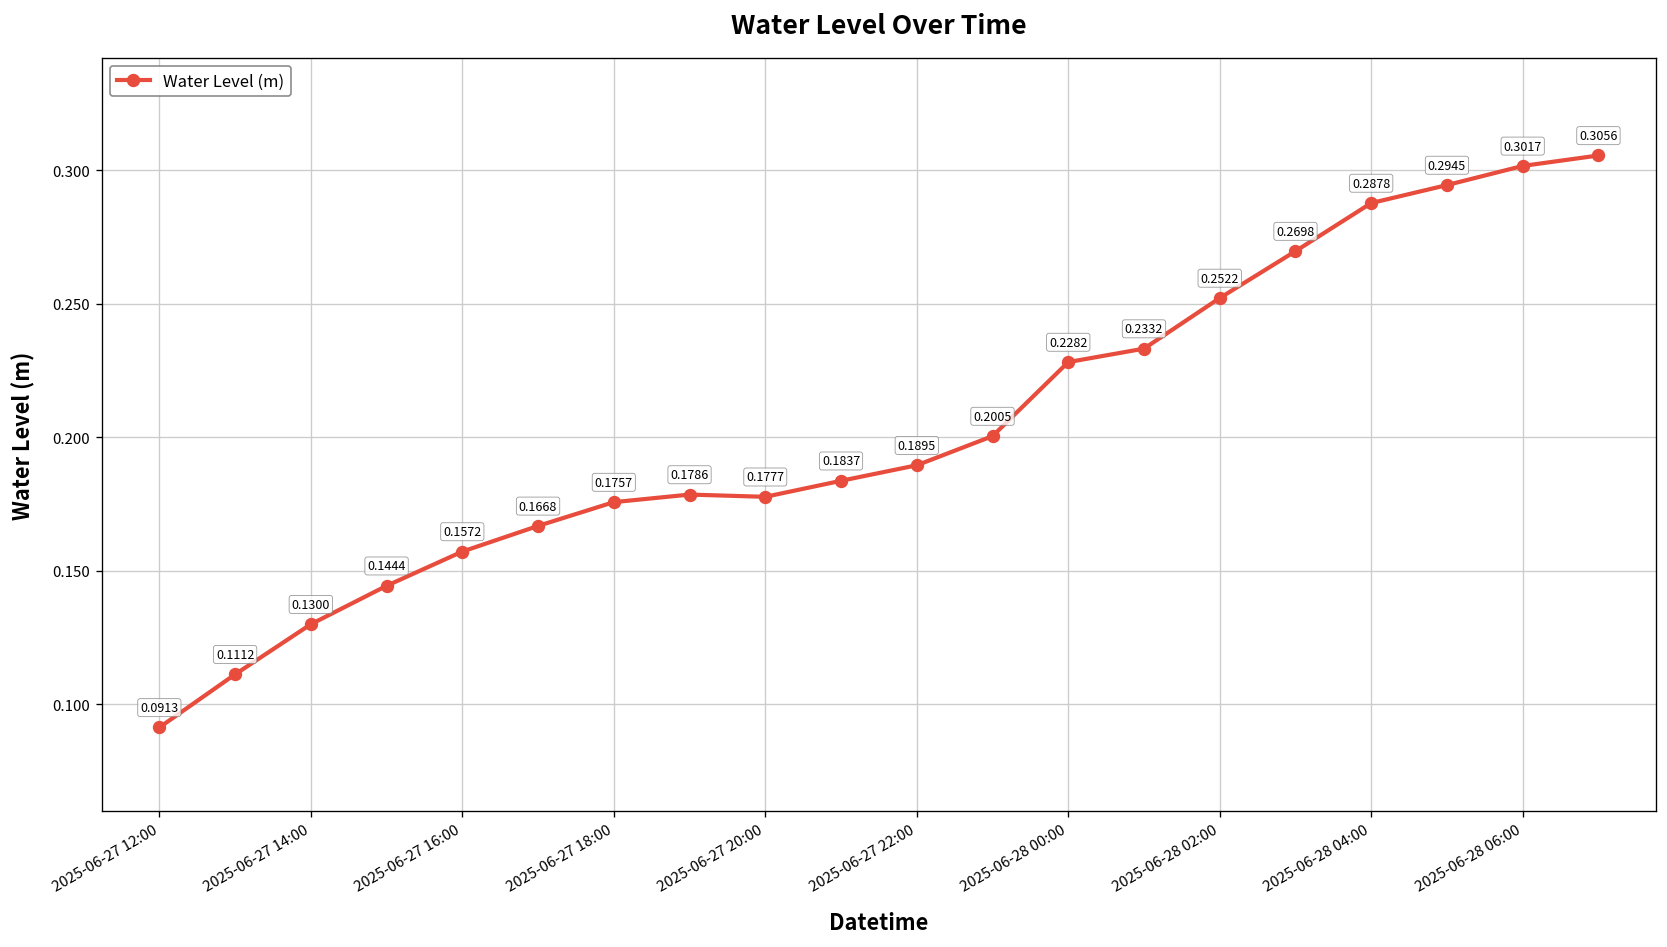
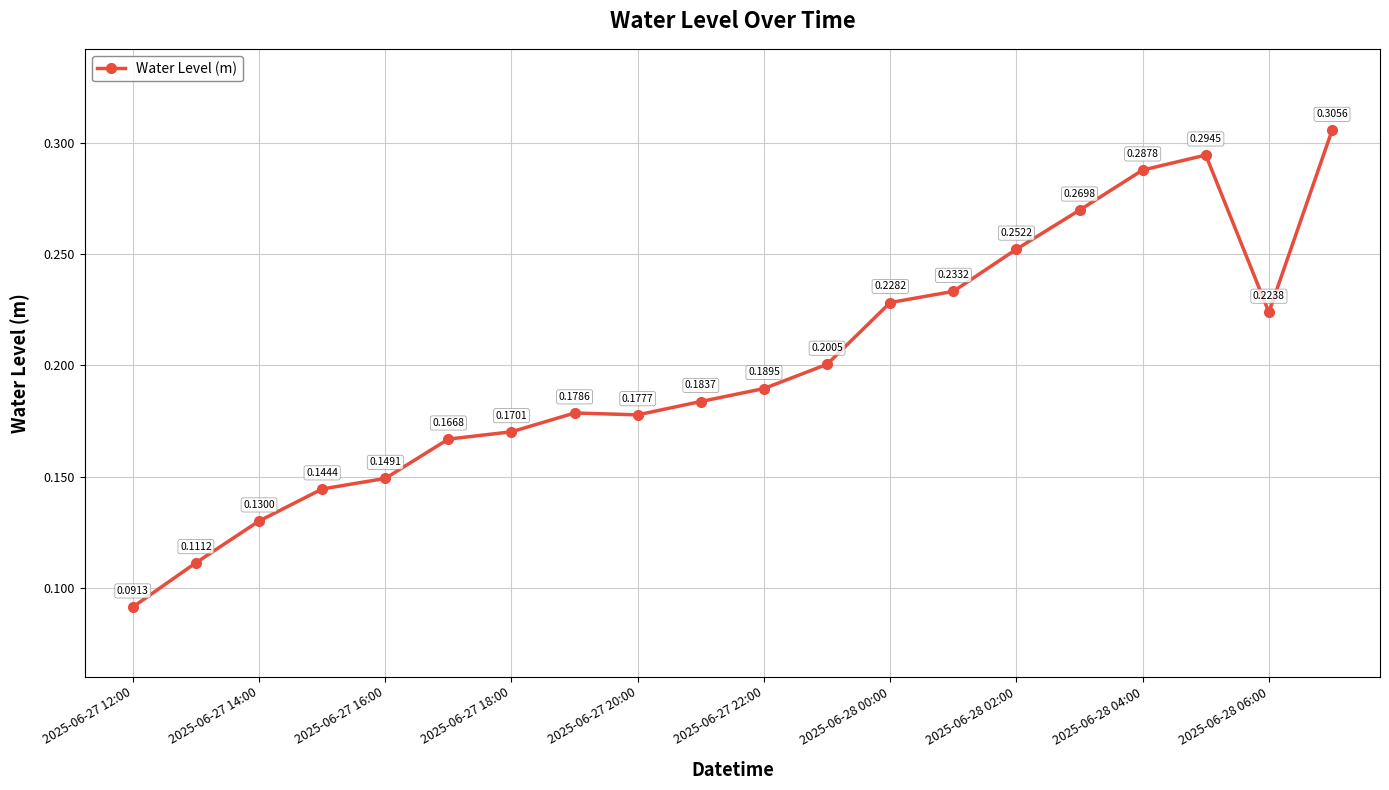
2025-06-27 16:00: 0.1572 -> 0.1491
2025-06-27 18:00: 0.1757 -> 0.1701
2025-06-28 06:00: 0.3017 -> 0.2238
